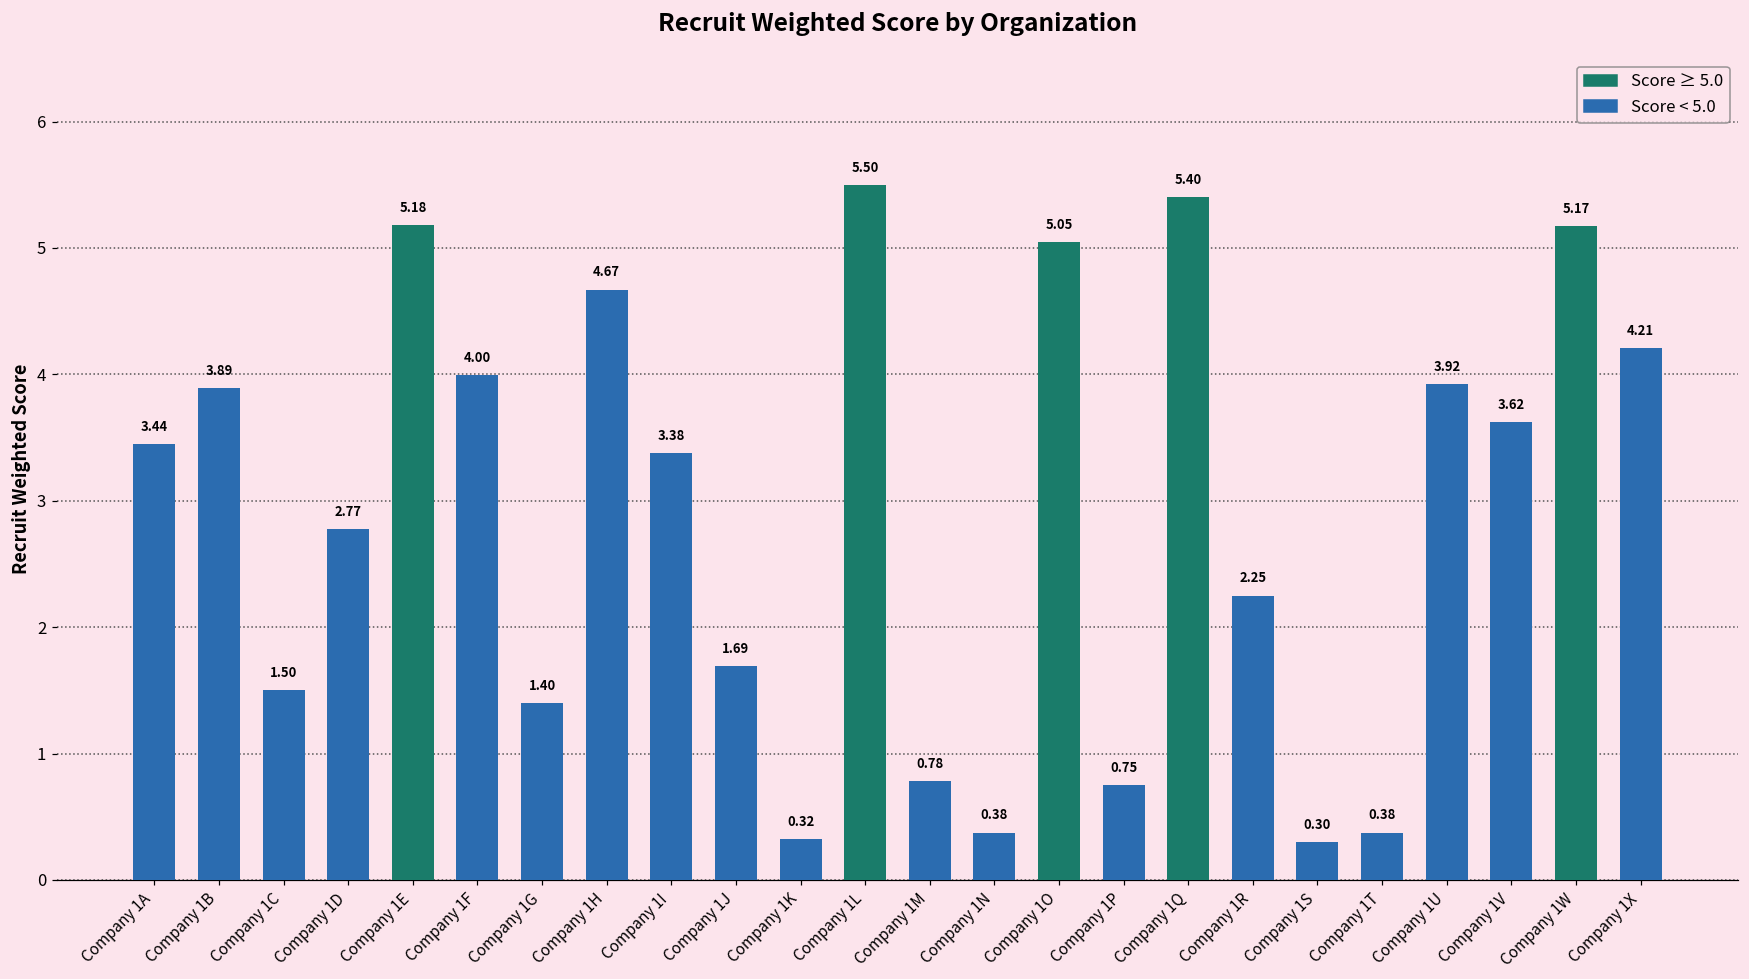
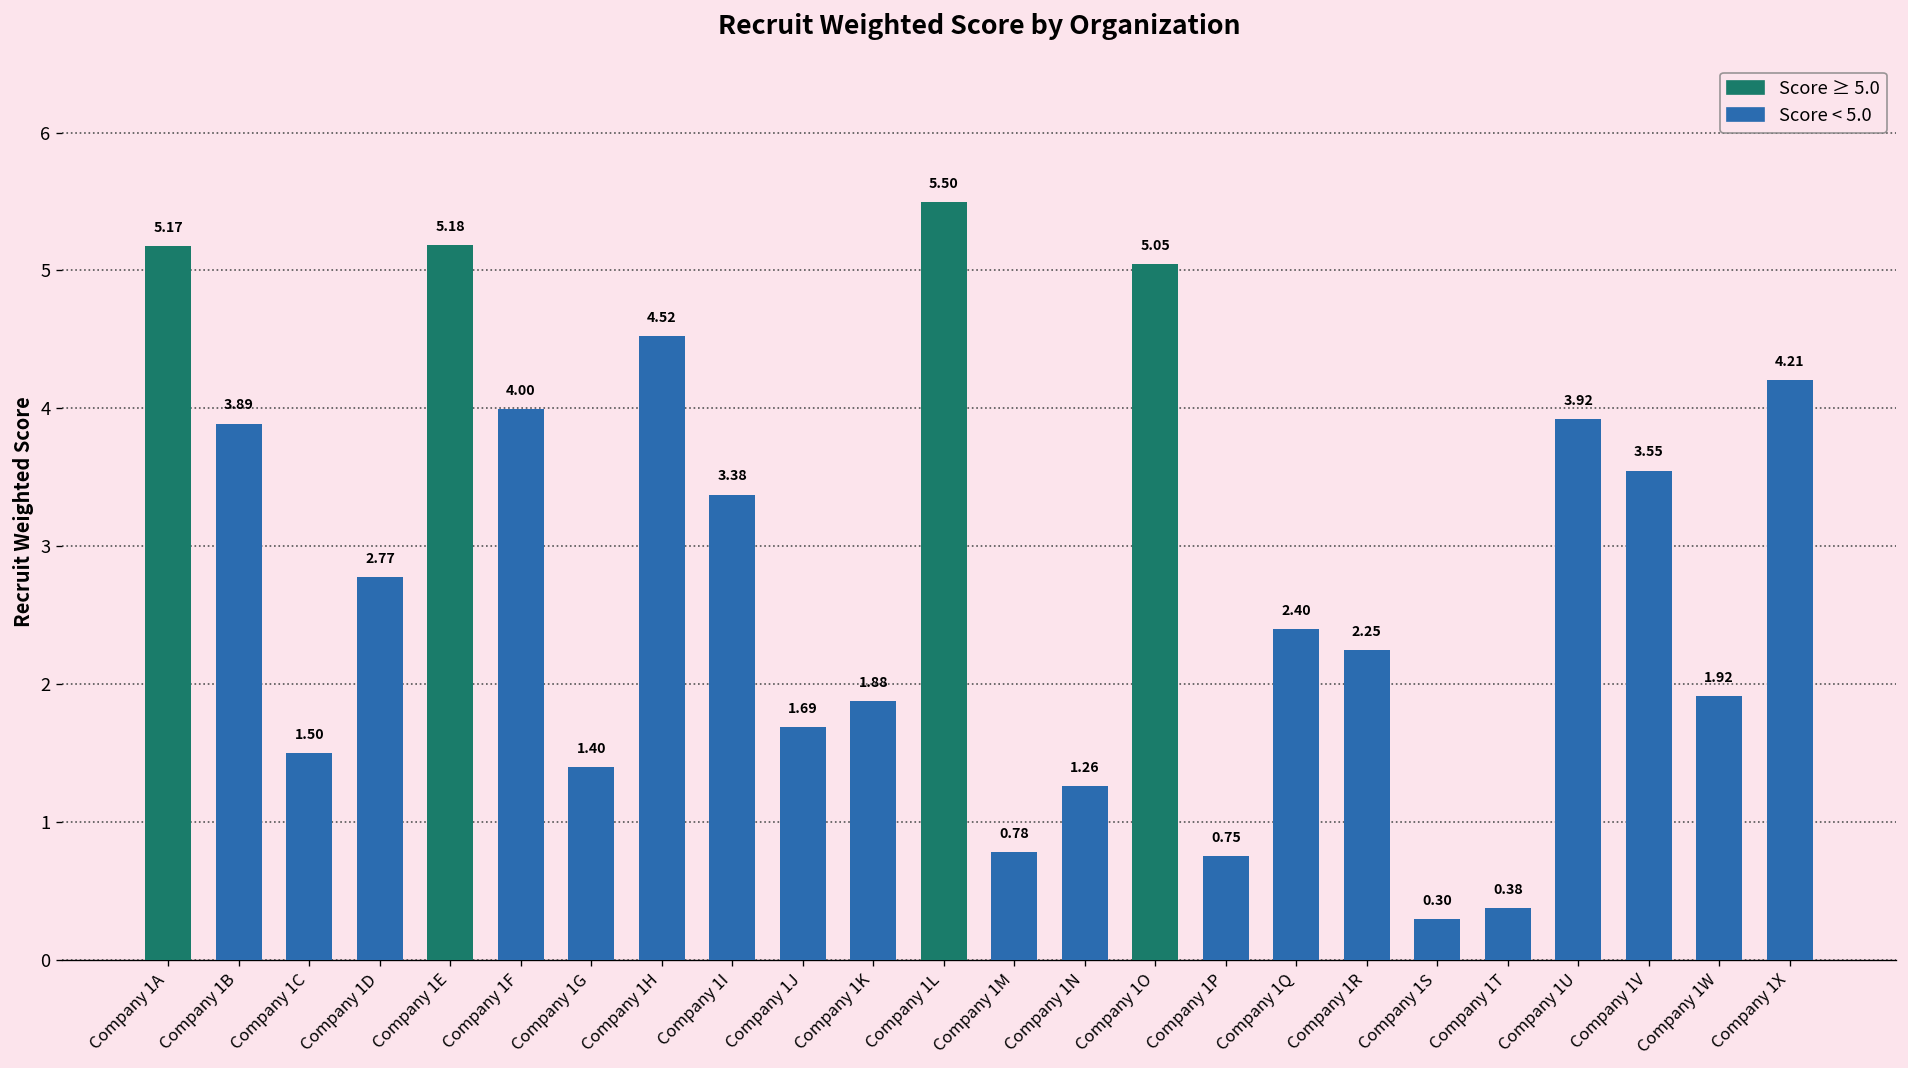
Company 1A: 3.44 -> 5.17
Company 1H: 4.67 -> 4.52
Company 1K: 0.32 -> 1.88
Company 1N: 0.38 -> 1.26
Company 1Q: 5.40 -> 2.40
Company 1V: 3.62 -> 3.55
Company 1W: 5.17 -> 1.92
